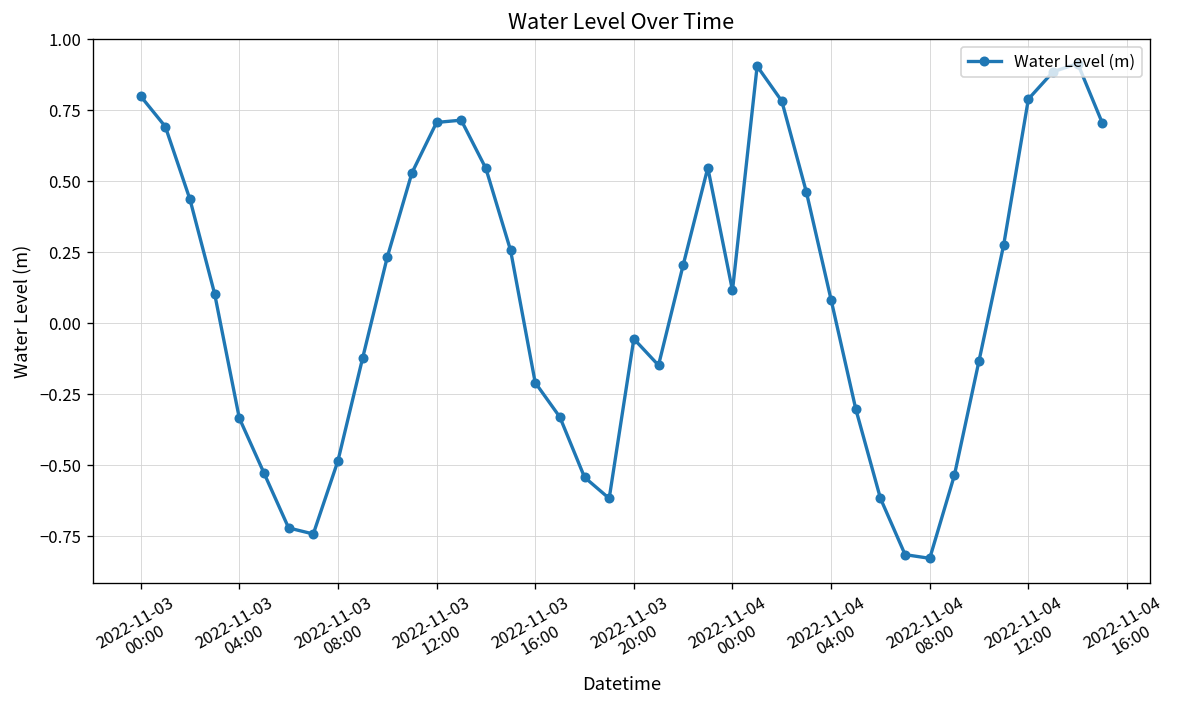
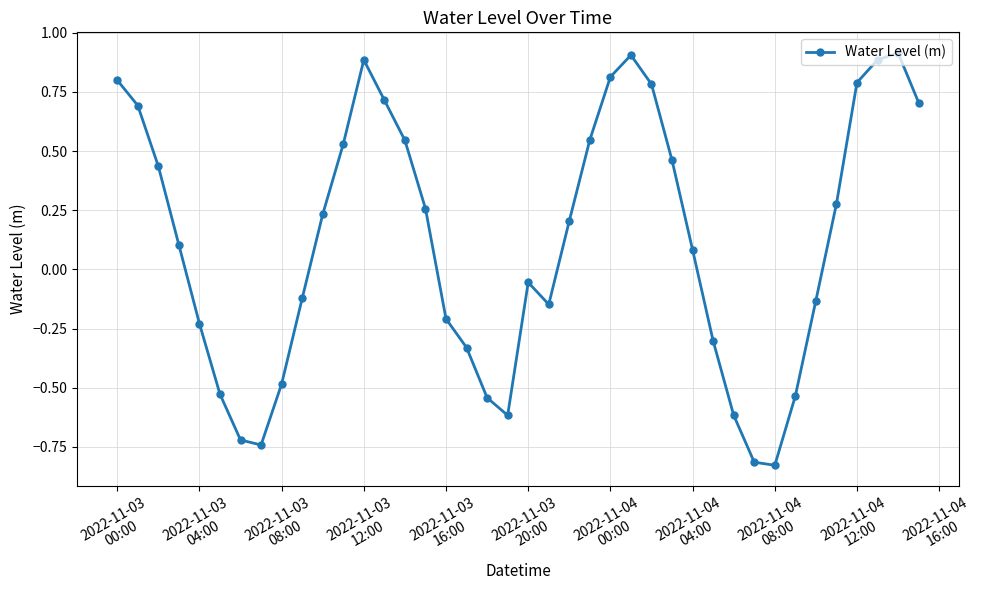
2022-11-03 04:00: -0.33 -> -0.23
2022-11-03 12:00: 0.71 -> 0.89
2022-11-04 00:00: 0.12 -> 0.81
